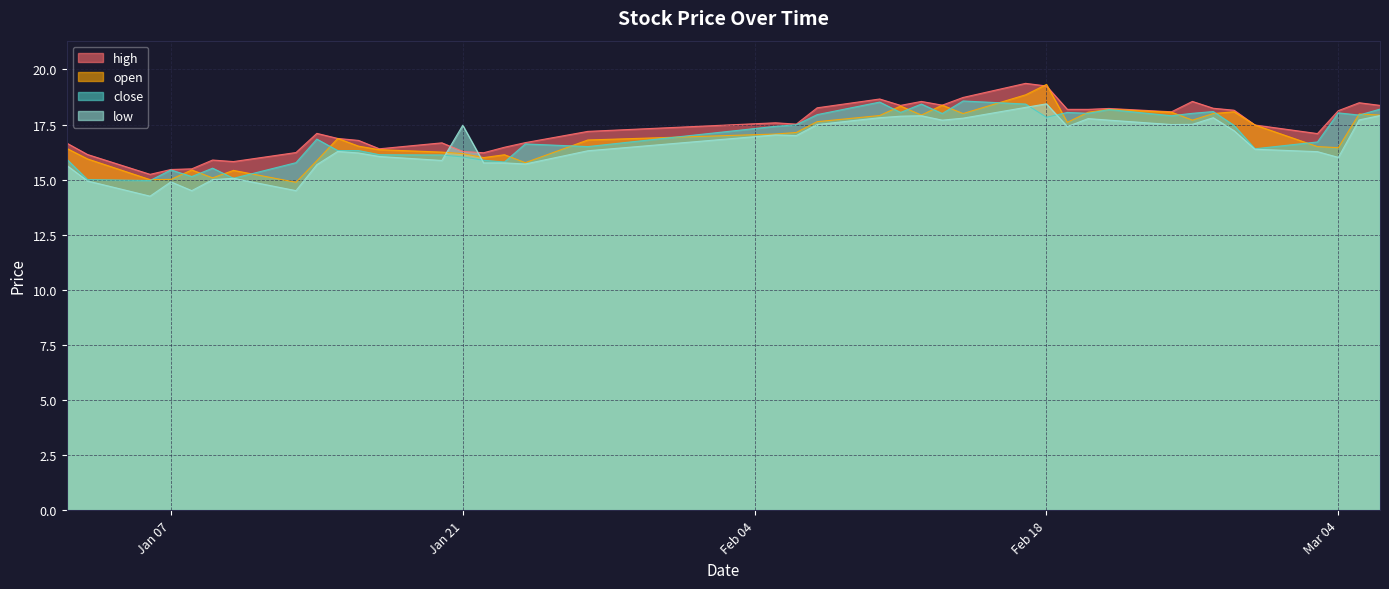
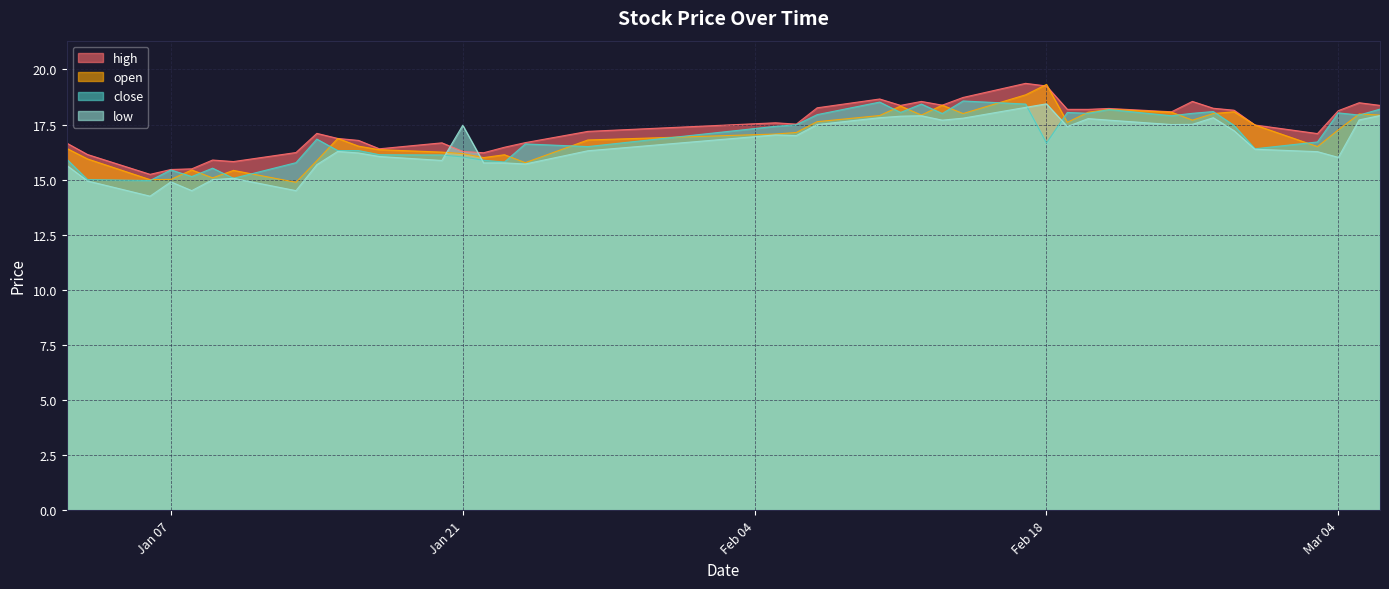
close, Feb 18: 17.8 -> 16.7
open, Mar 04: 16.5 -> 17.3
